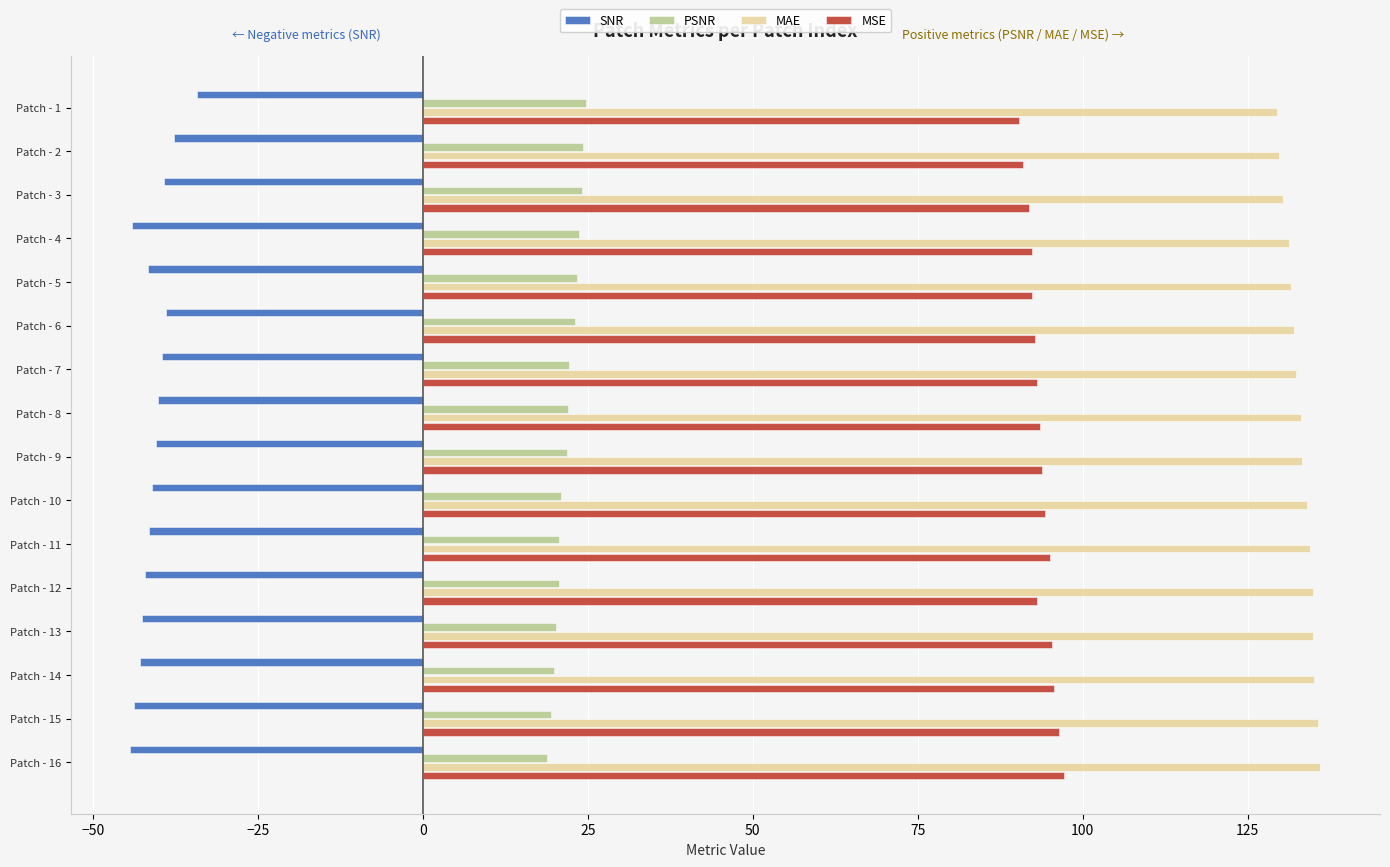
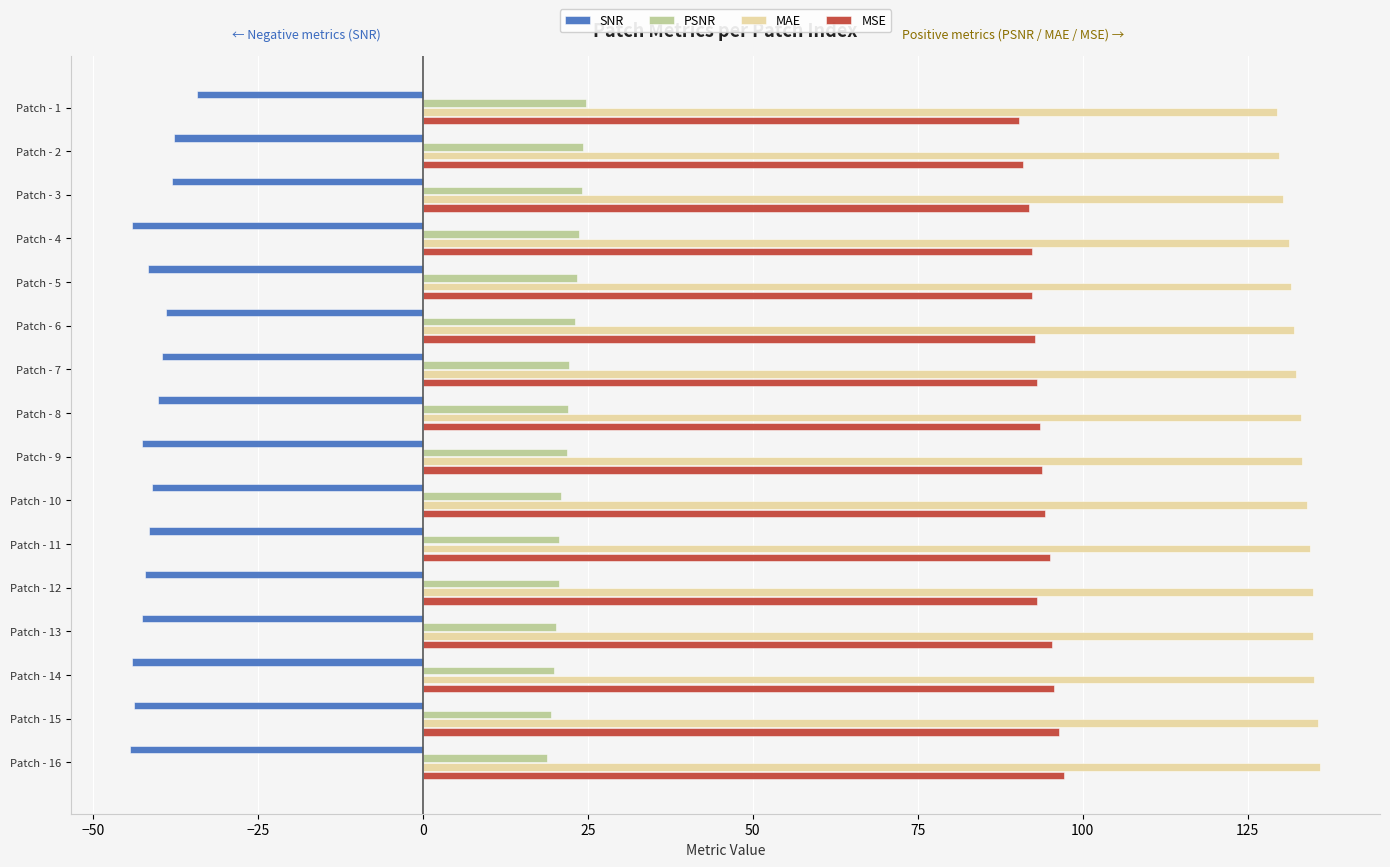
SNR, Patch - 3: -39 -> -38
SNR, Patch - 9: -40 -> -43
SNR, Patch - 14: -43 -> -44
